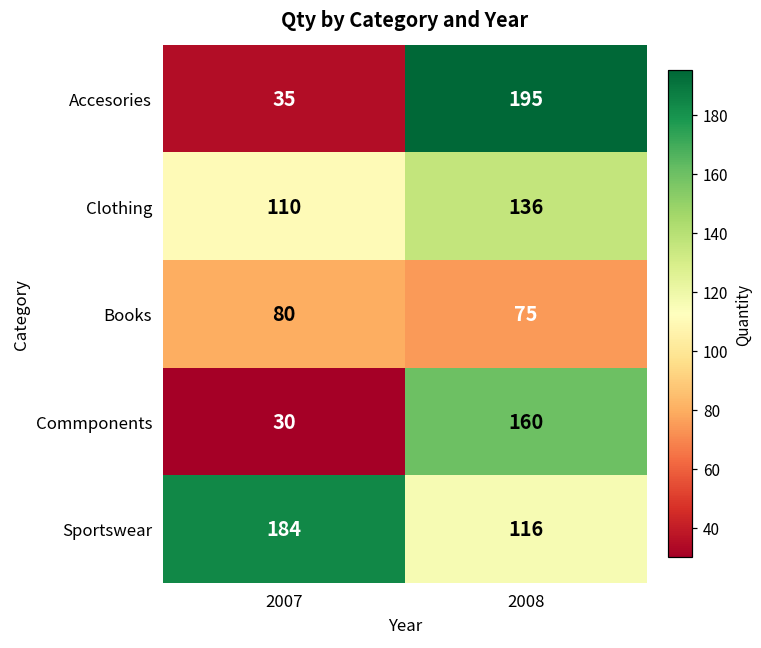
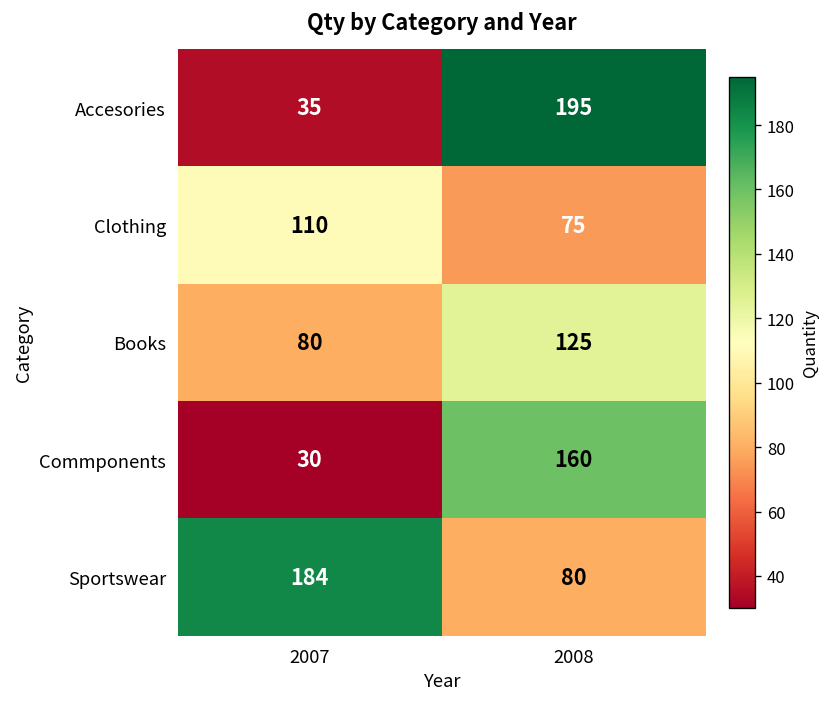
Clothing, 2008: 136 -> 75
Books, 2008: 75 -> 125
Sportswear, 2008: 116 -> 80
